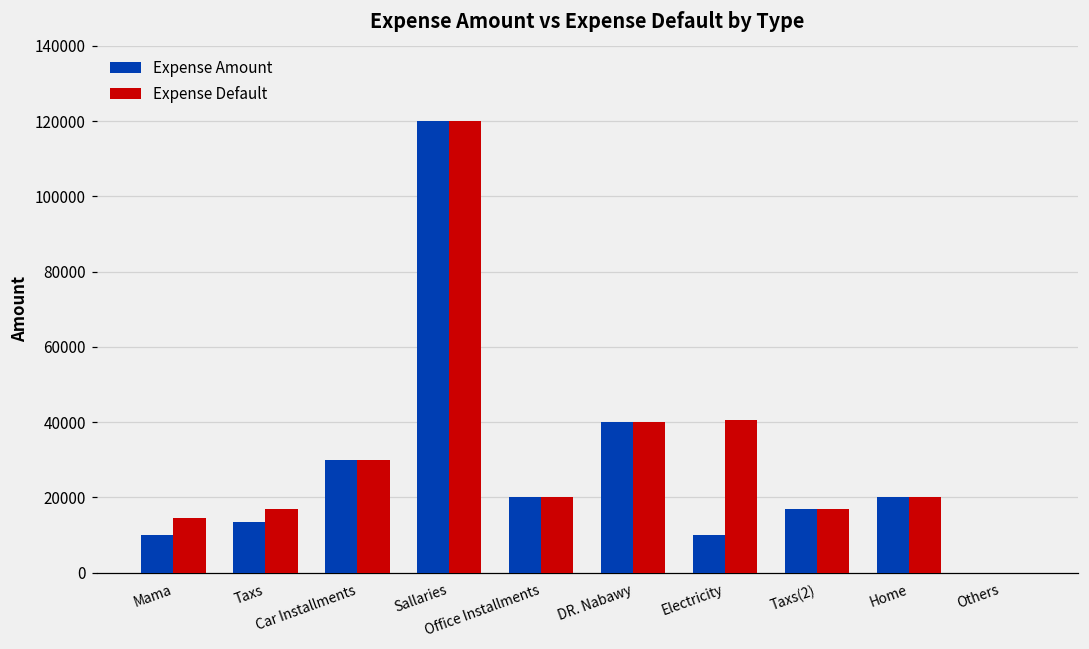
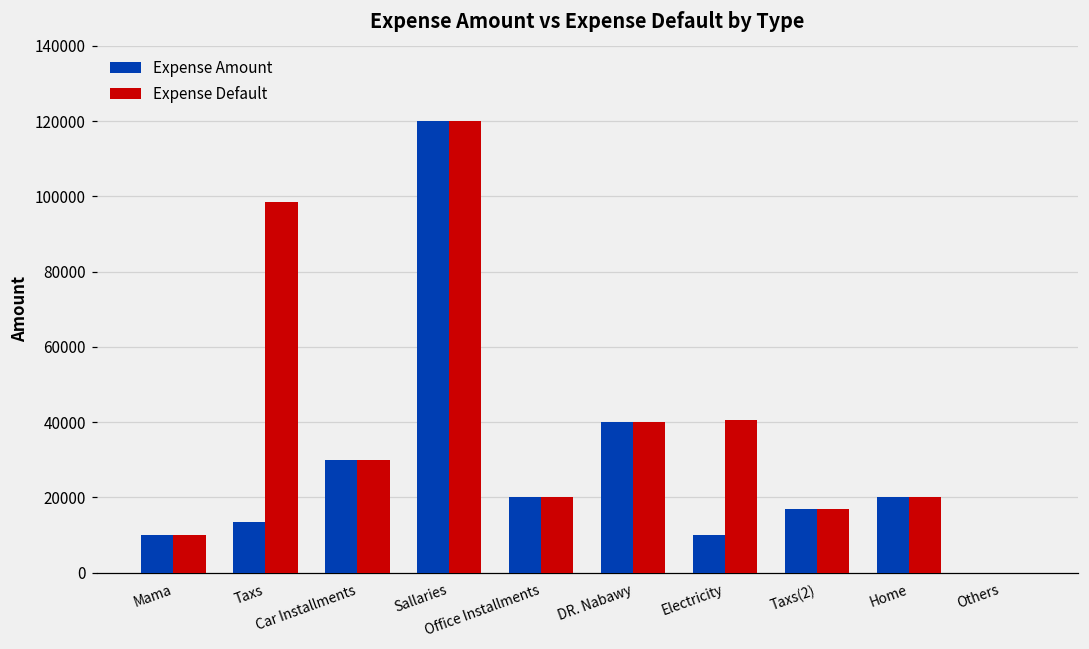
Expense Default, Mama: 14000 -> 10000
Expense Default, Taxs: 17000 -> 98000
